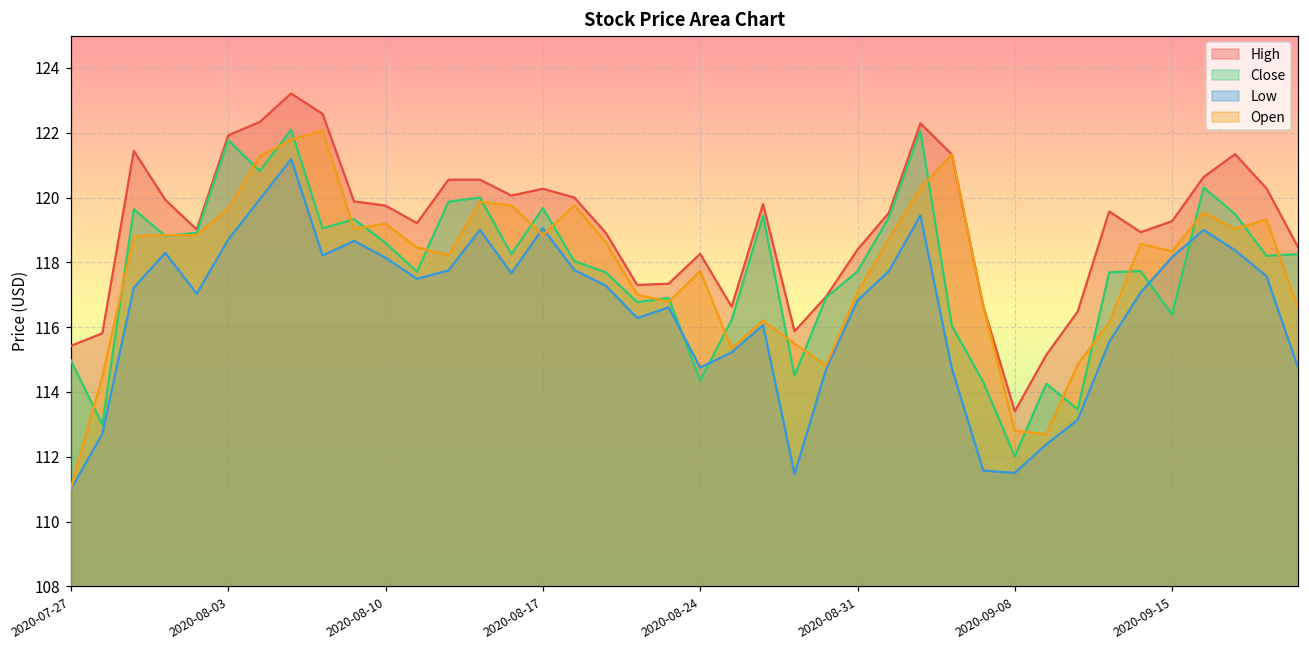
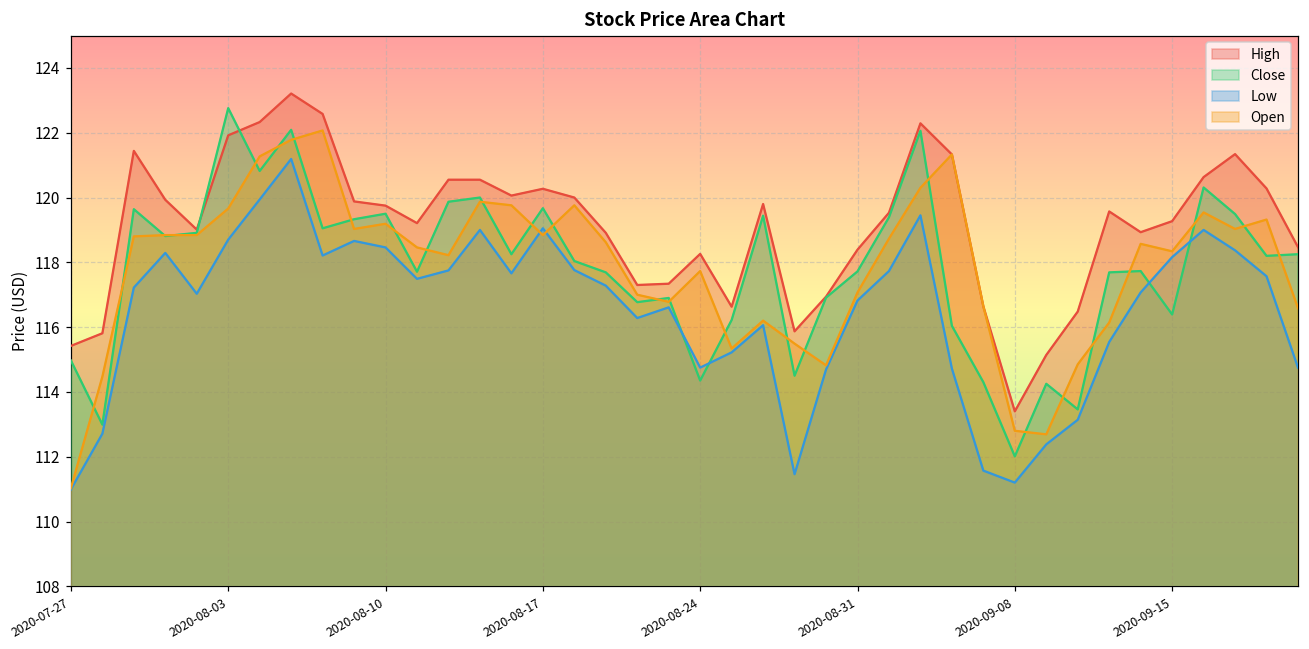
Close, 2020-08-03: 121.8 -> 122.8
Close, 2020-08-10: 118.6 -> 119.5
Low, 2020-08-10: 118.1 -> 118.5
Low, 2020-09-08: 111.5 -> 111.2
